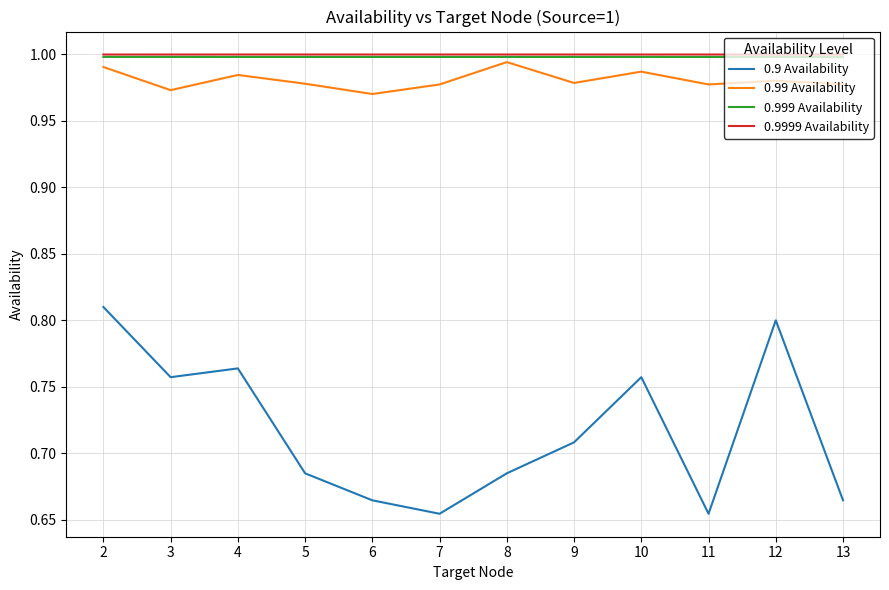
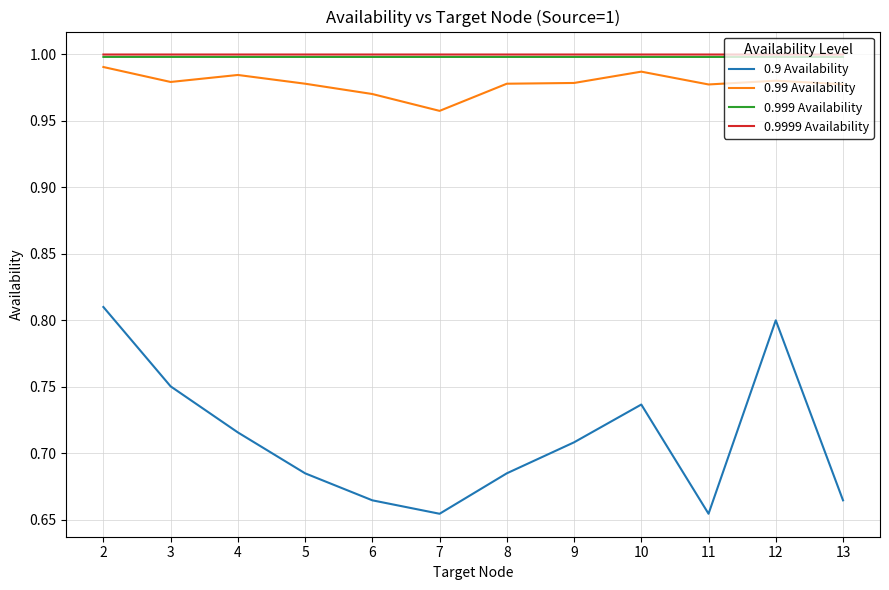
0.9 Availability, 3: 0.757 -> 0.750
0.99 Availability, 3: 0.973 -> 0.979
0.9 Availability, 4: 0.764 -> 0.716
0.99 Availability, 7: 0.977 -> 0.957
0.99 Availability, 8: 0.994 -> 0.978
0.9 Availability, 10: 0.757 -> 0.737
